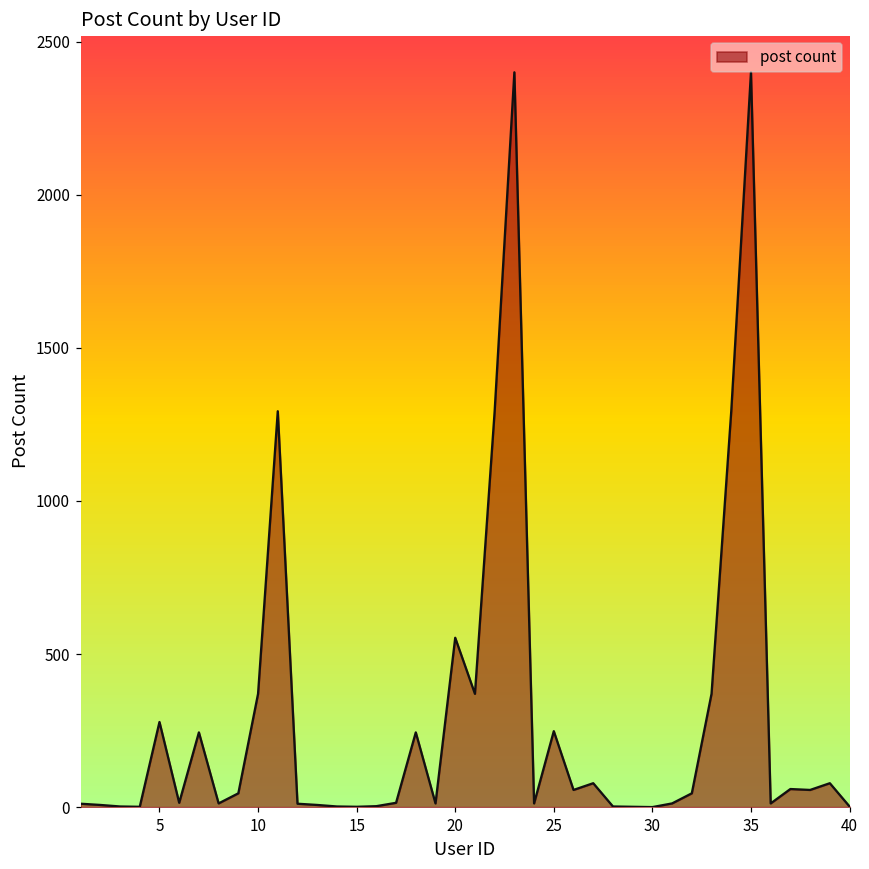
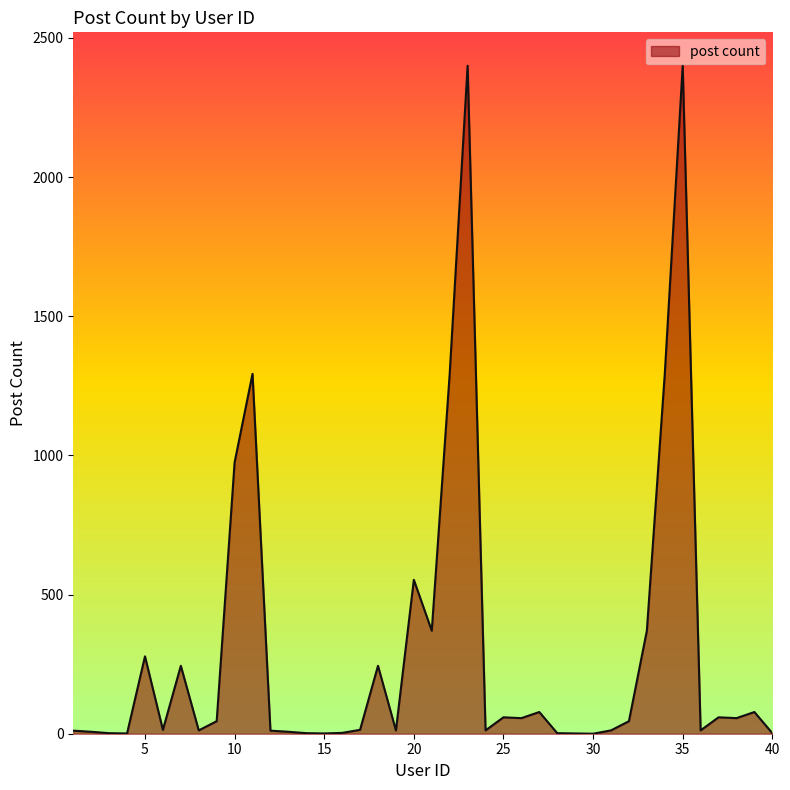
10: 370 -> 980
25: 250 -> 60
